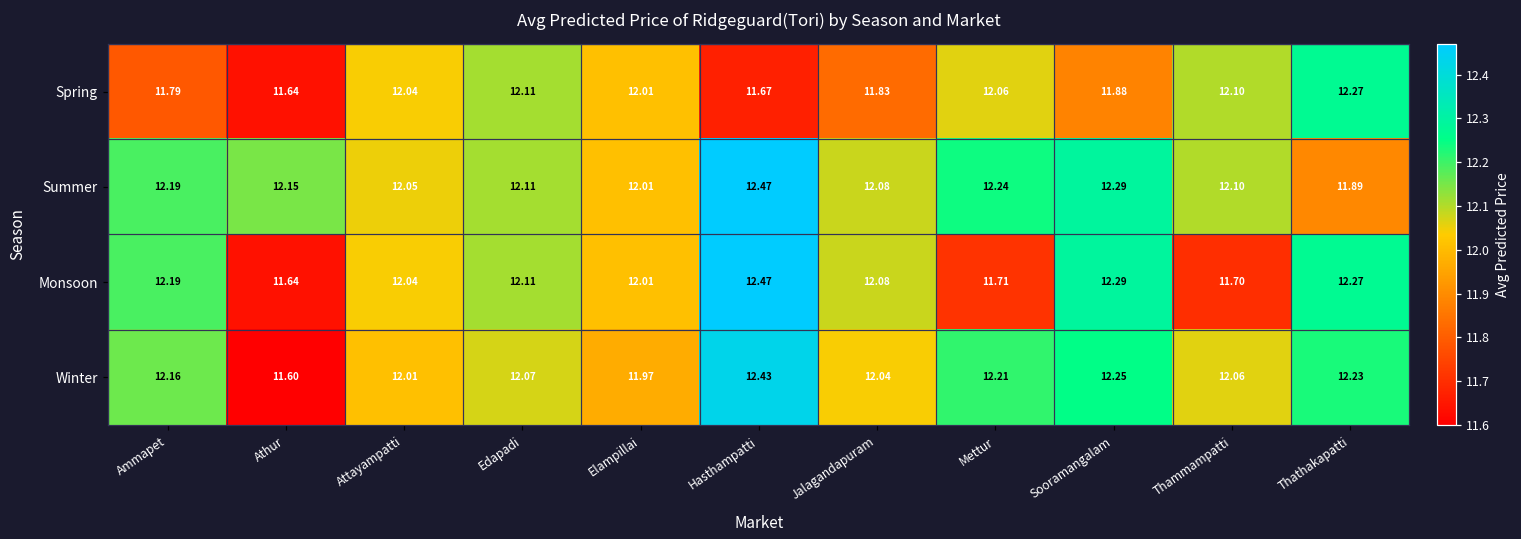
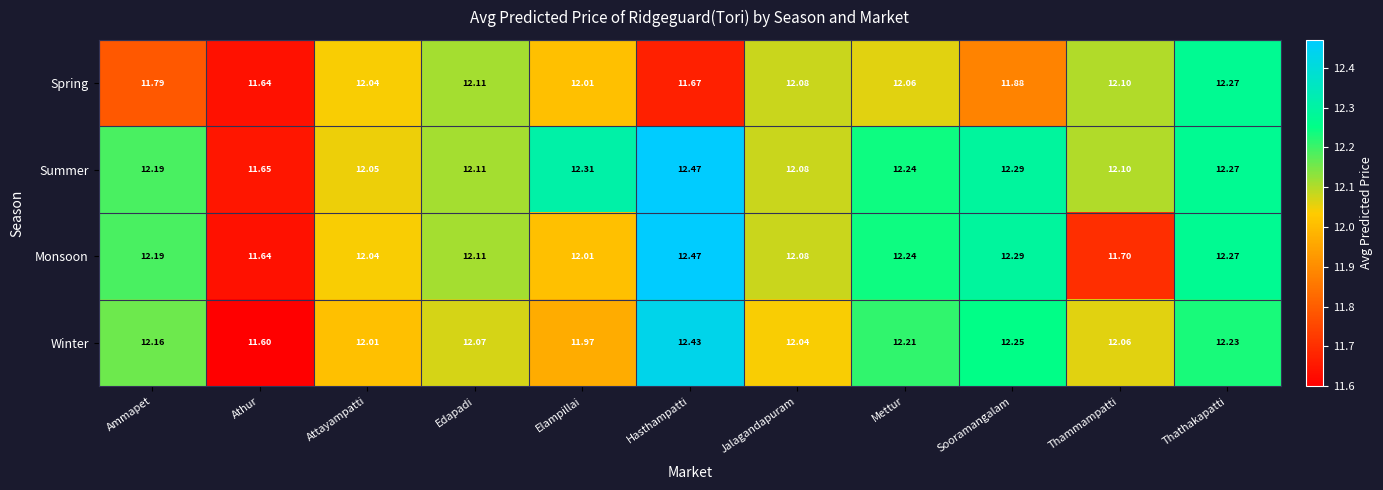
Spring, Jalagandapuram: 11.83 -> 12.08
Summer, Athur: 12.15 -> 11.65
Summer, Elampillai: 12.01 -> 12.31
Summer, Thathakapatti: 11.89 -> 12.27
Monsoon, Mettur: 11.71 -> 12.24
